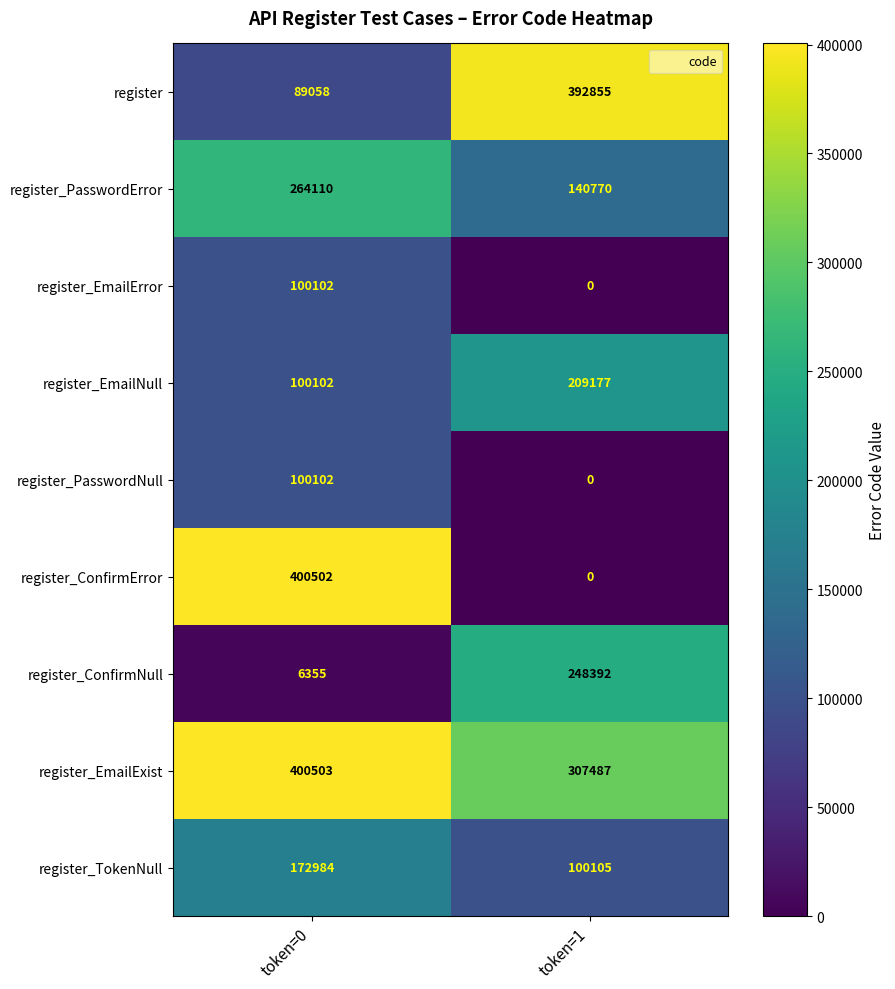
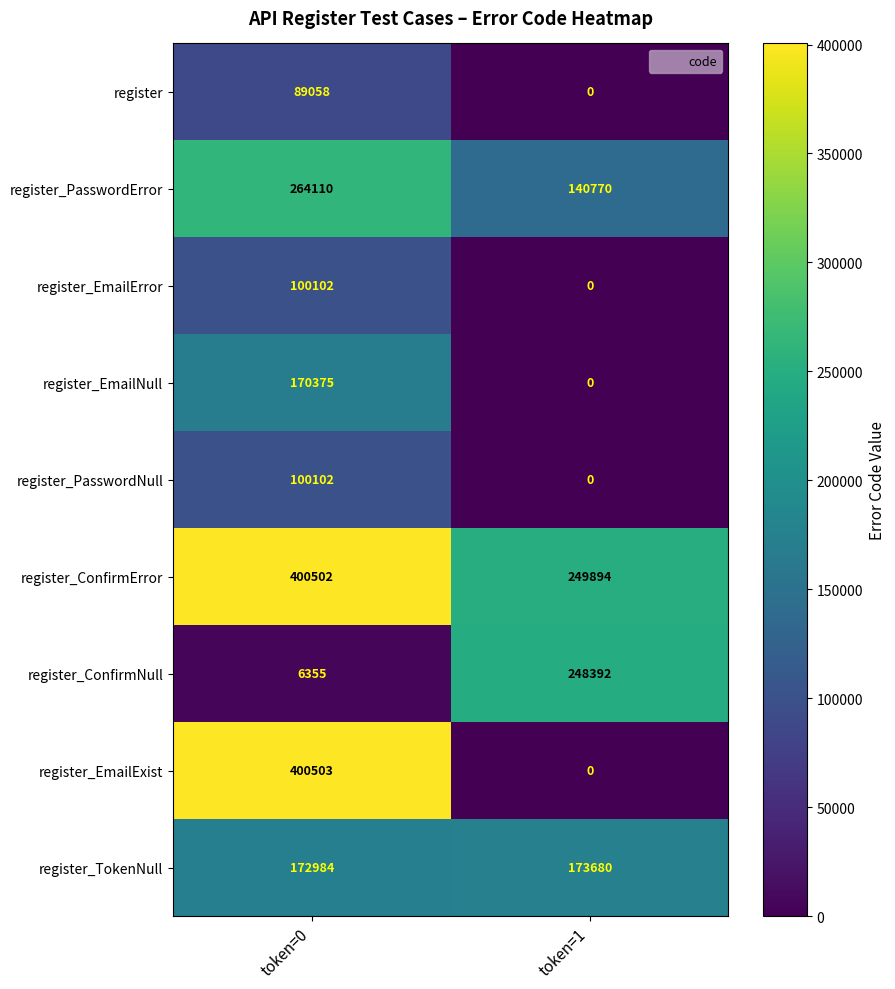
register, token=1: 392855 -> 0
register_EmailNull, token=0: 100102 -> 170375
register_EmailNull, token=1: 209177 -> 0
register_ConfirmError, token=1: 0 -> 249894
register_EmailExist, token=1: 307487 -> 0
register_TokenNull, token=1: 100105 -> 173680
